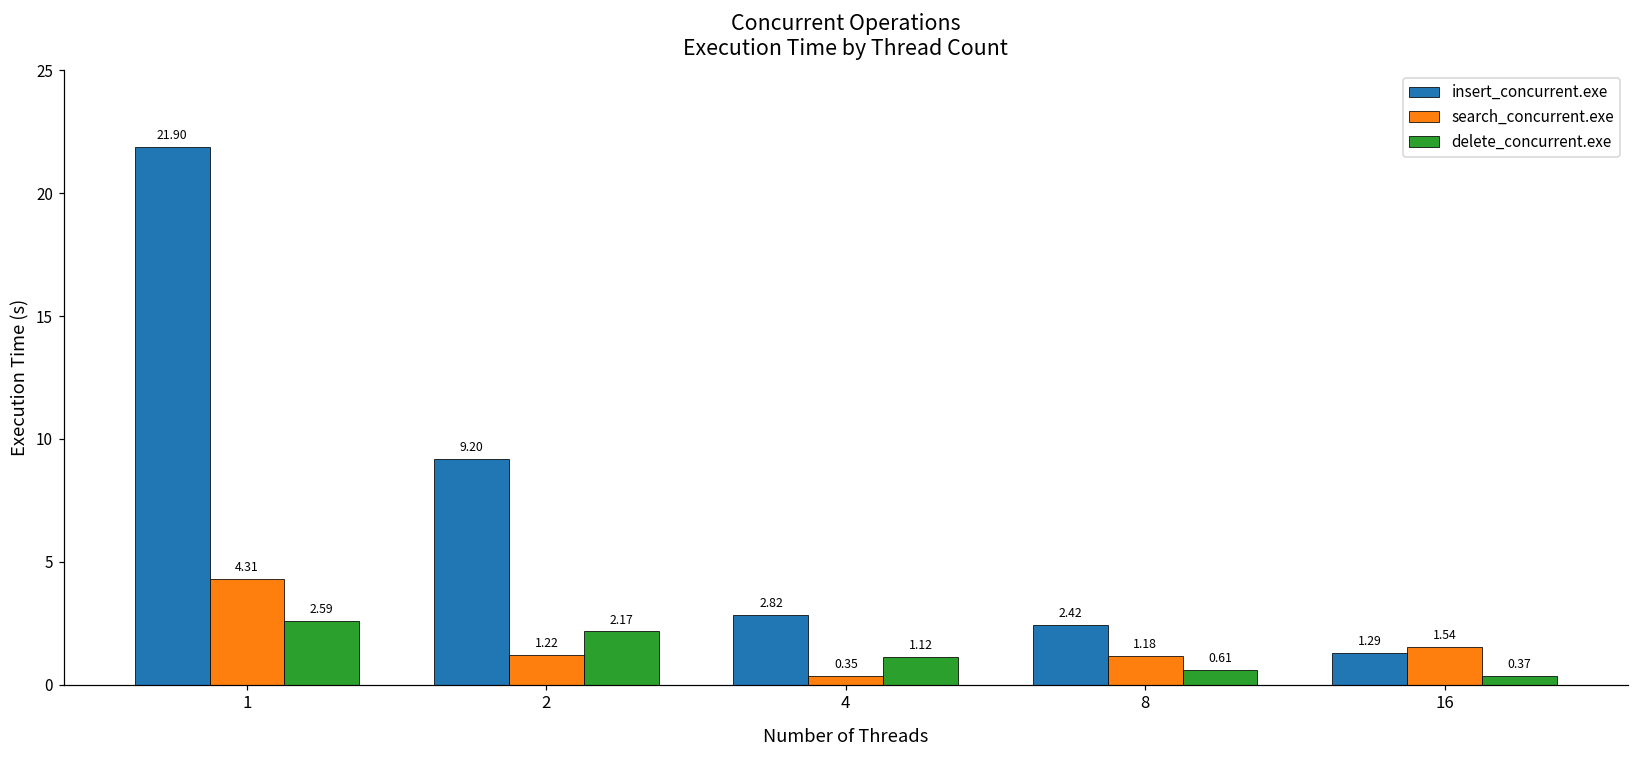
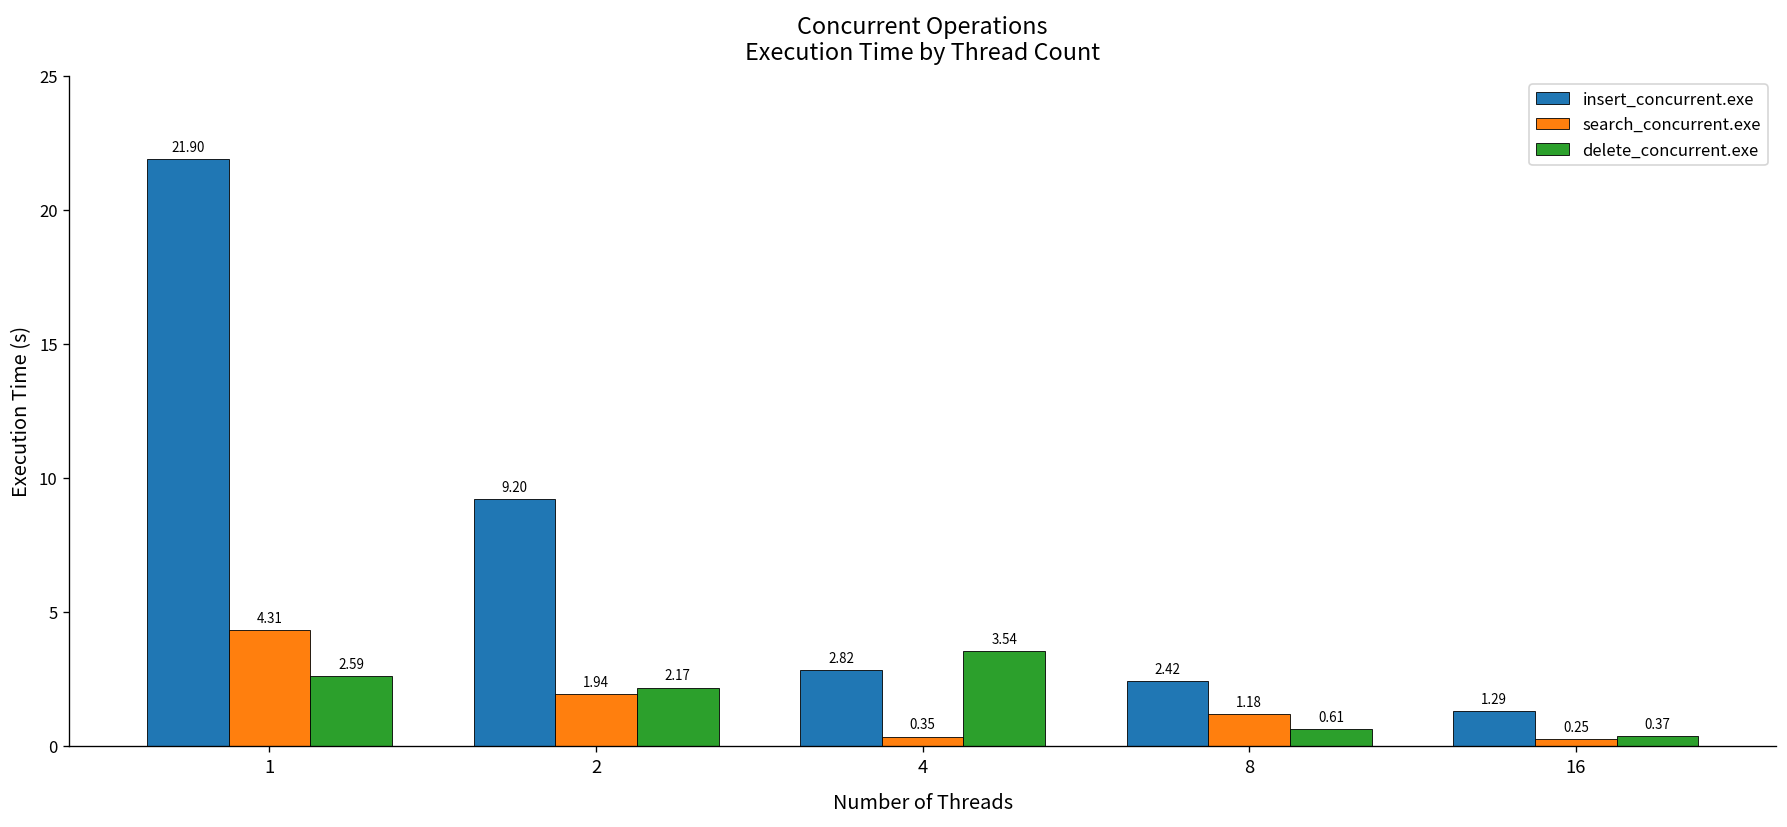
search_concurrent.exe, 2: 1.22 -> 1.94
delete_concurrent.exe, 4: 1.12 -> 3.54
search_concurrent.exe, 16: 1.54 -> 0.25
